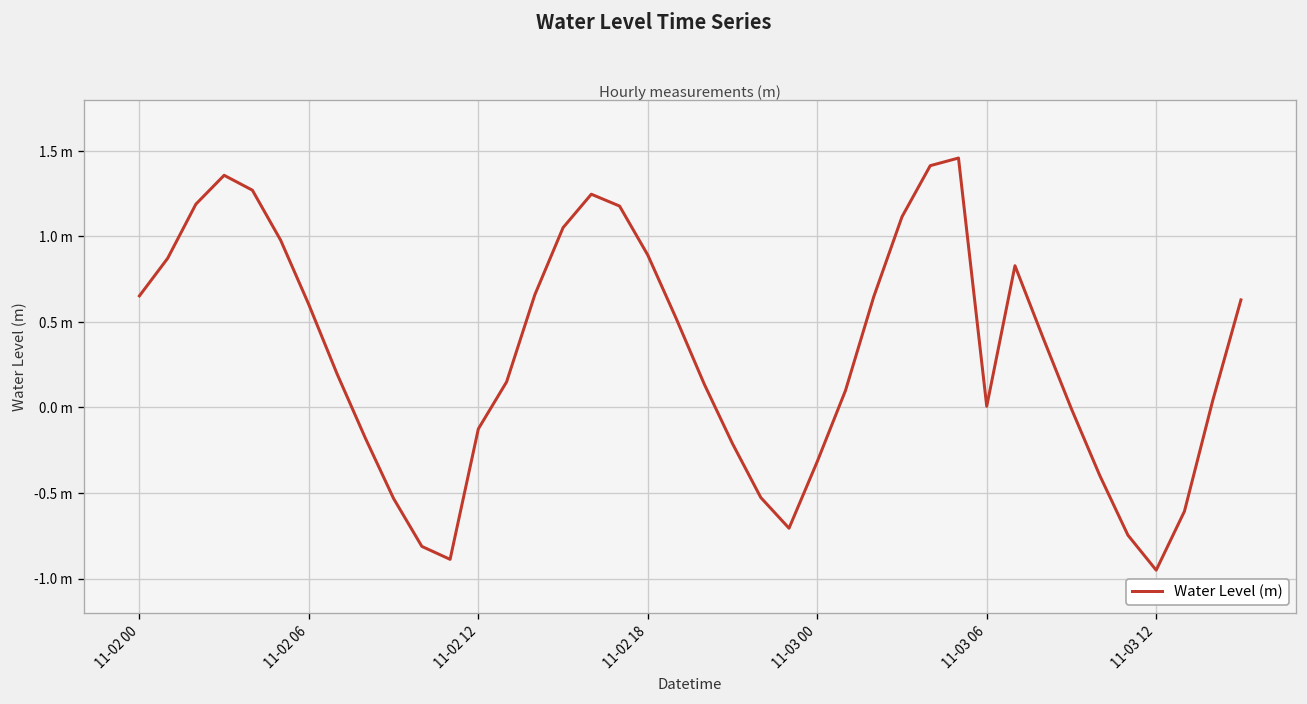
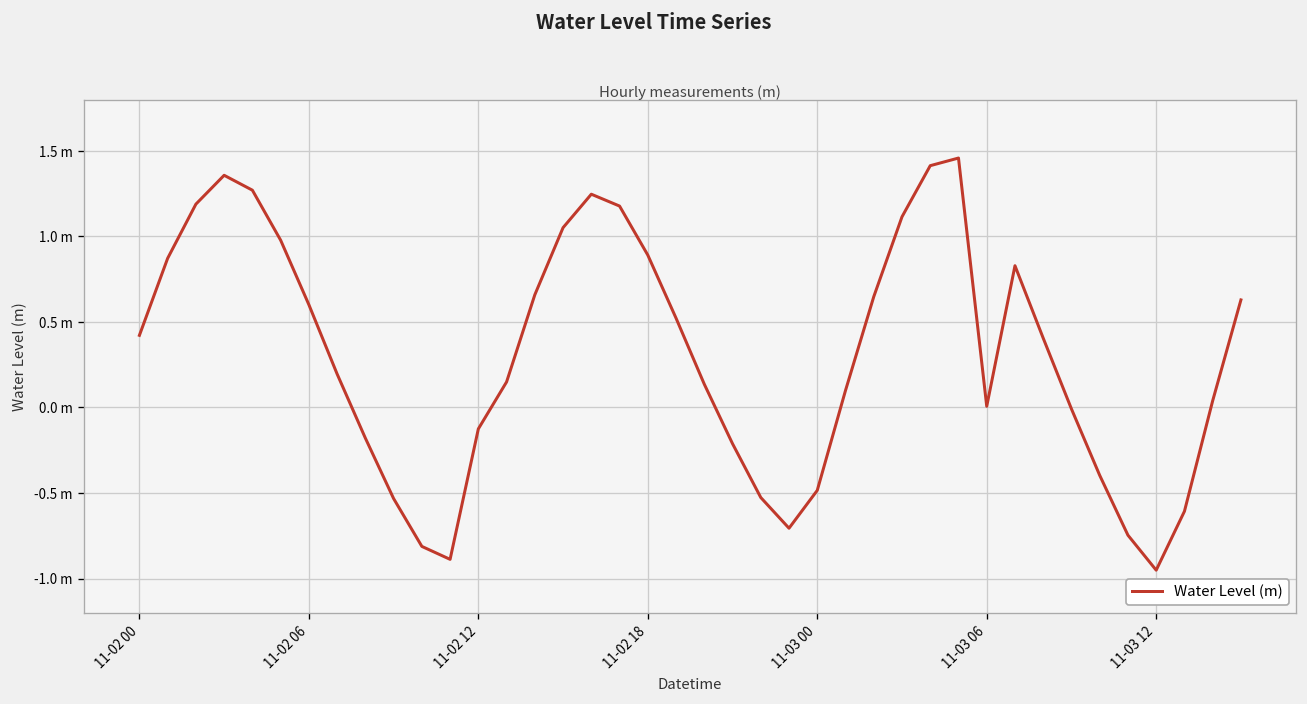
11-02 00: 0.65 m -> 0.42 m
11-03 00: -0.32 m -> -0.48 m
